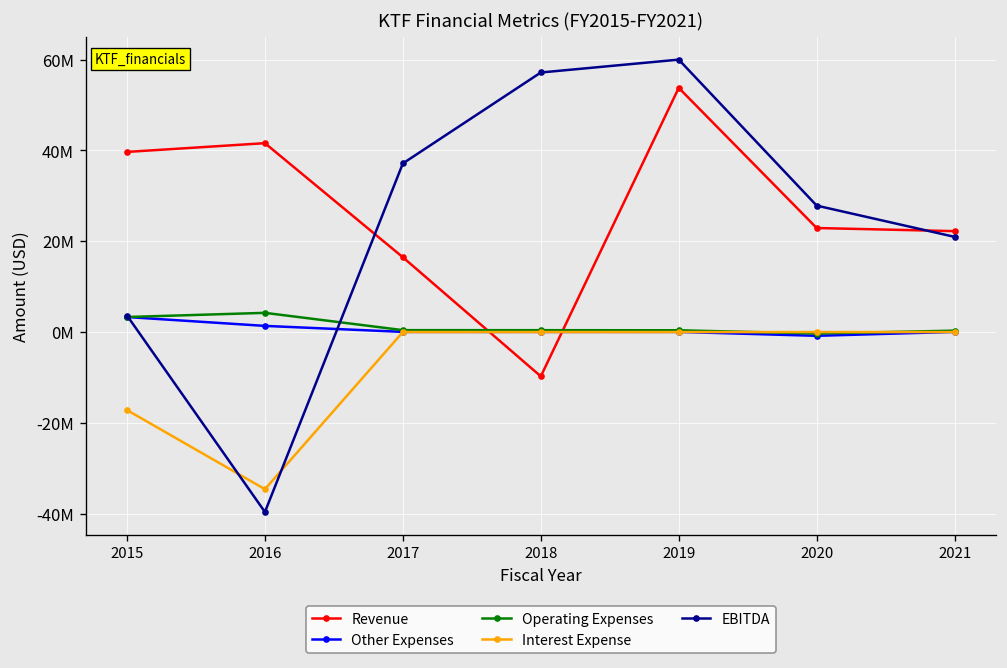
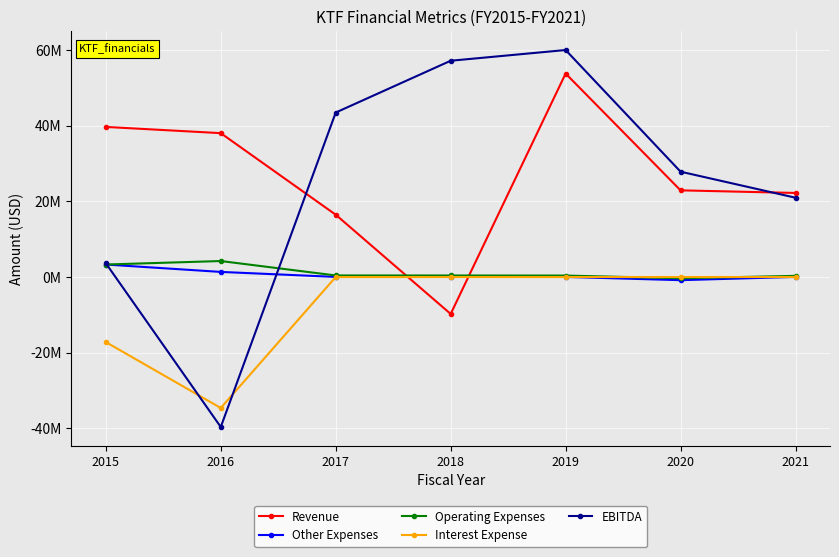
Revenue, 2016: 42000000 -> 38000000
EBITDA, 2017: 37000000 -> 43000000
